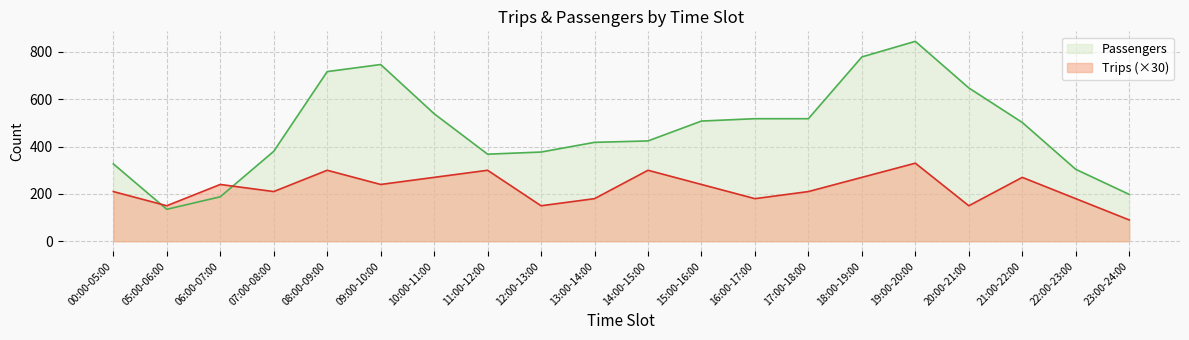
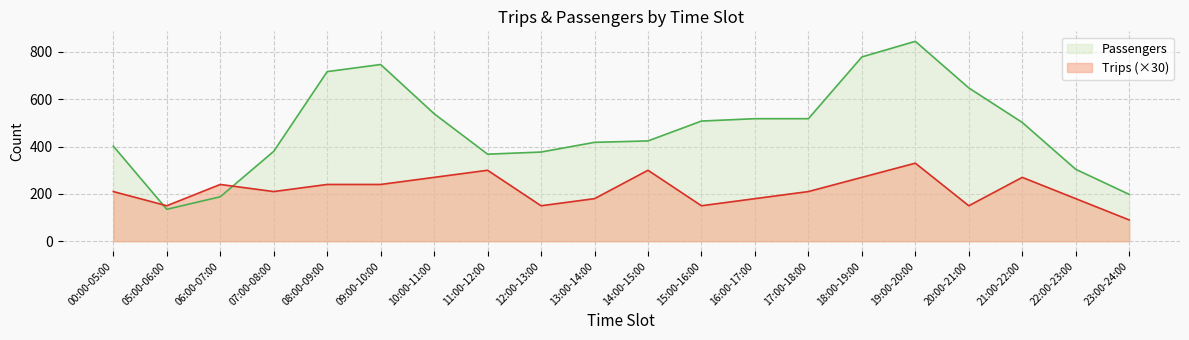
Passengers, 00:00-05:00: 330 -> 400
Trips (×30), 08:00-09:00: 300 -> 240
Trips (×30), 15:00-16:00: 240 -> 150
